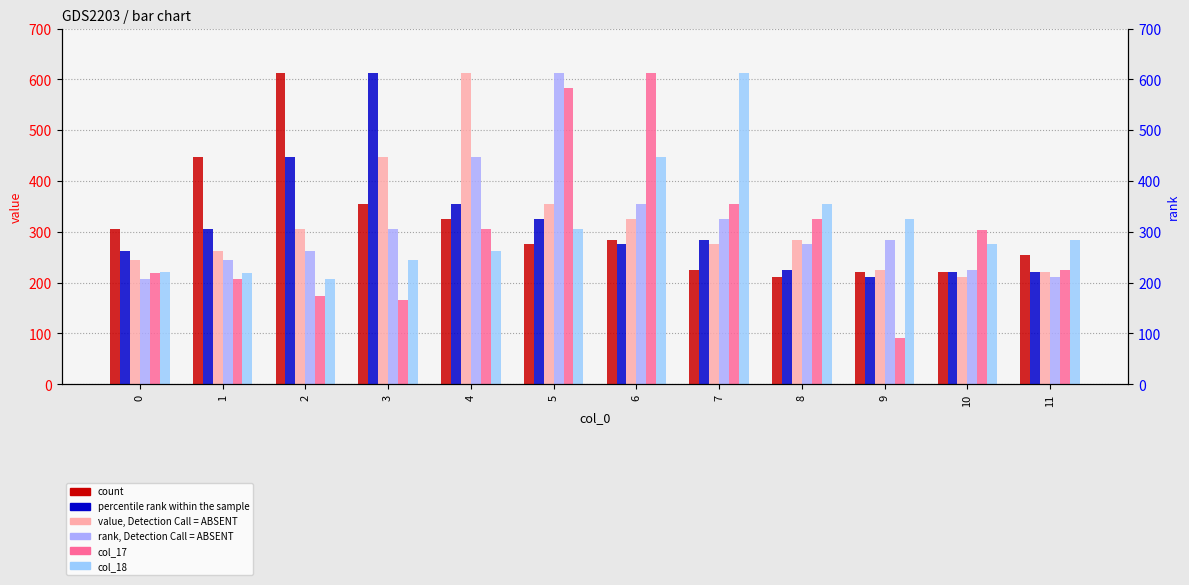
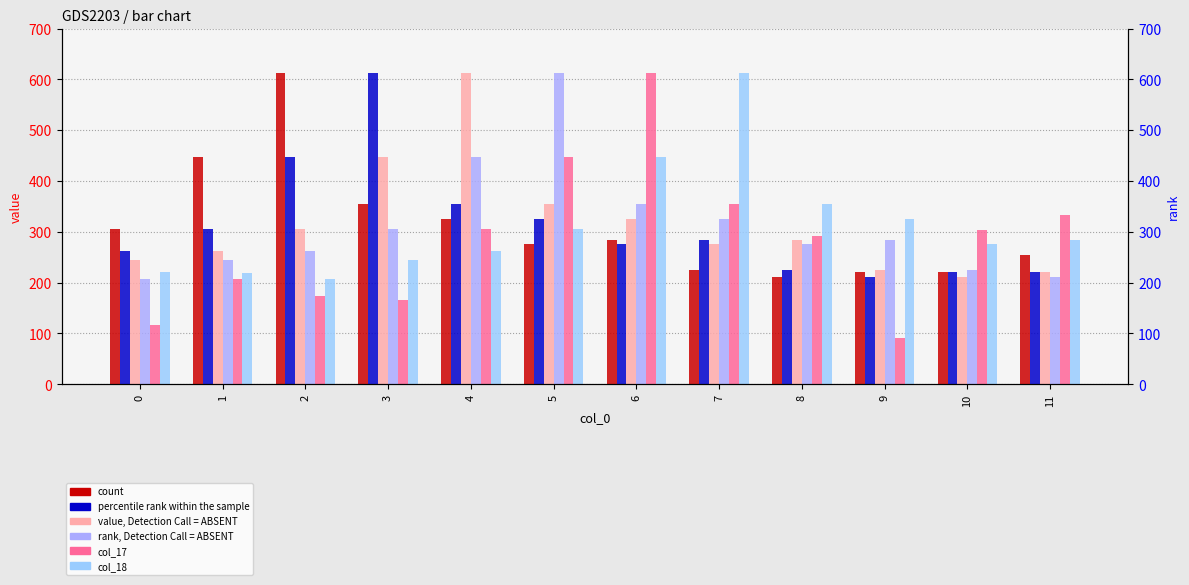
col_17, 0: 220 -> 120
col_17, 5: 580 -> 450
col_17, 8: 330 -> 290
col_17, 11: 220 -> 330
